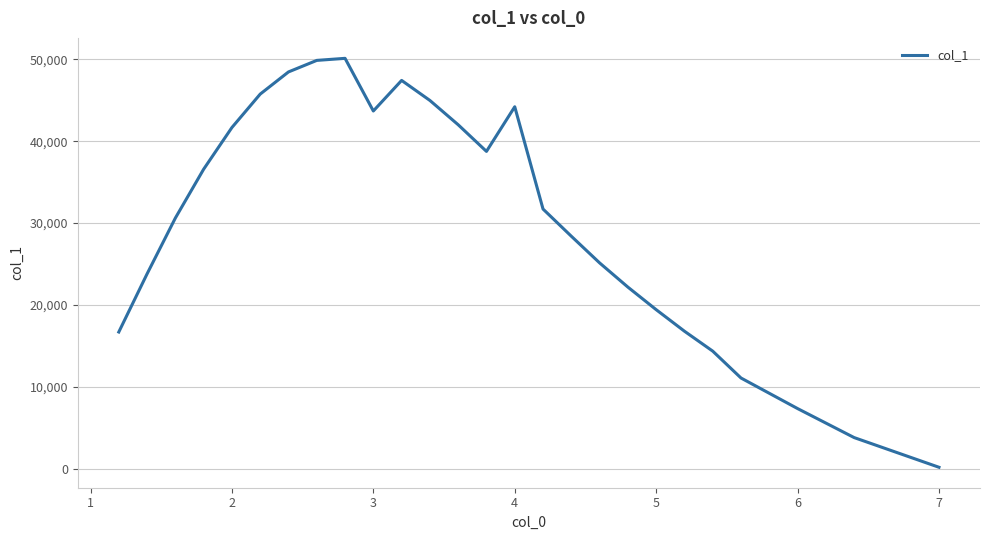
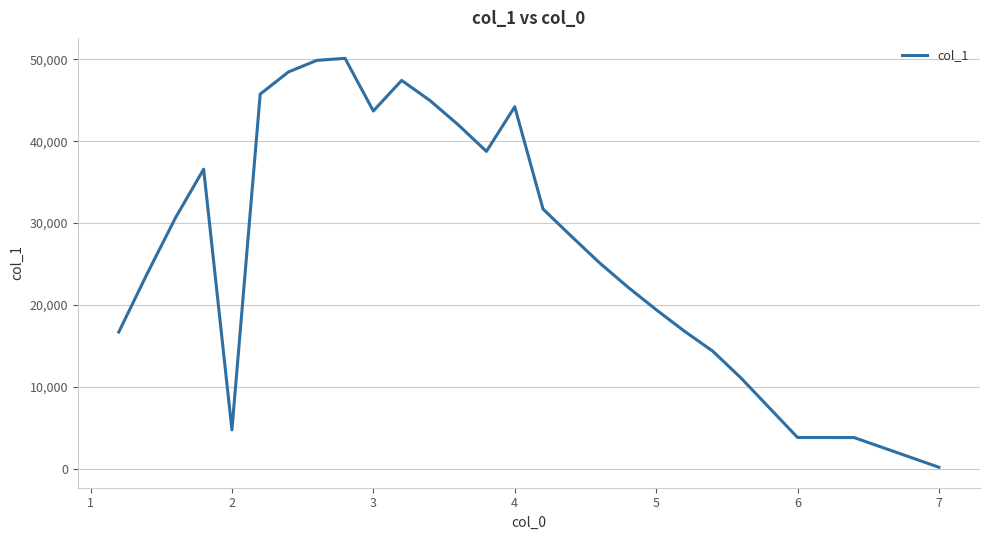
2: 42,000 -> 5,000
6: 7,000 -> 4,000
